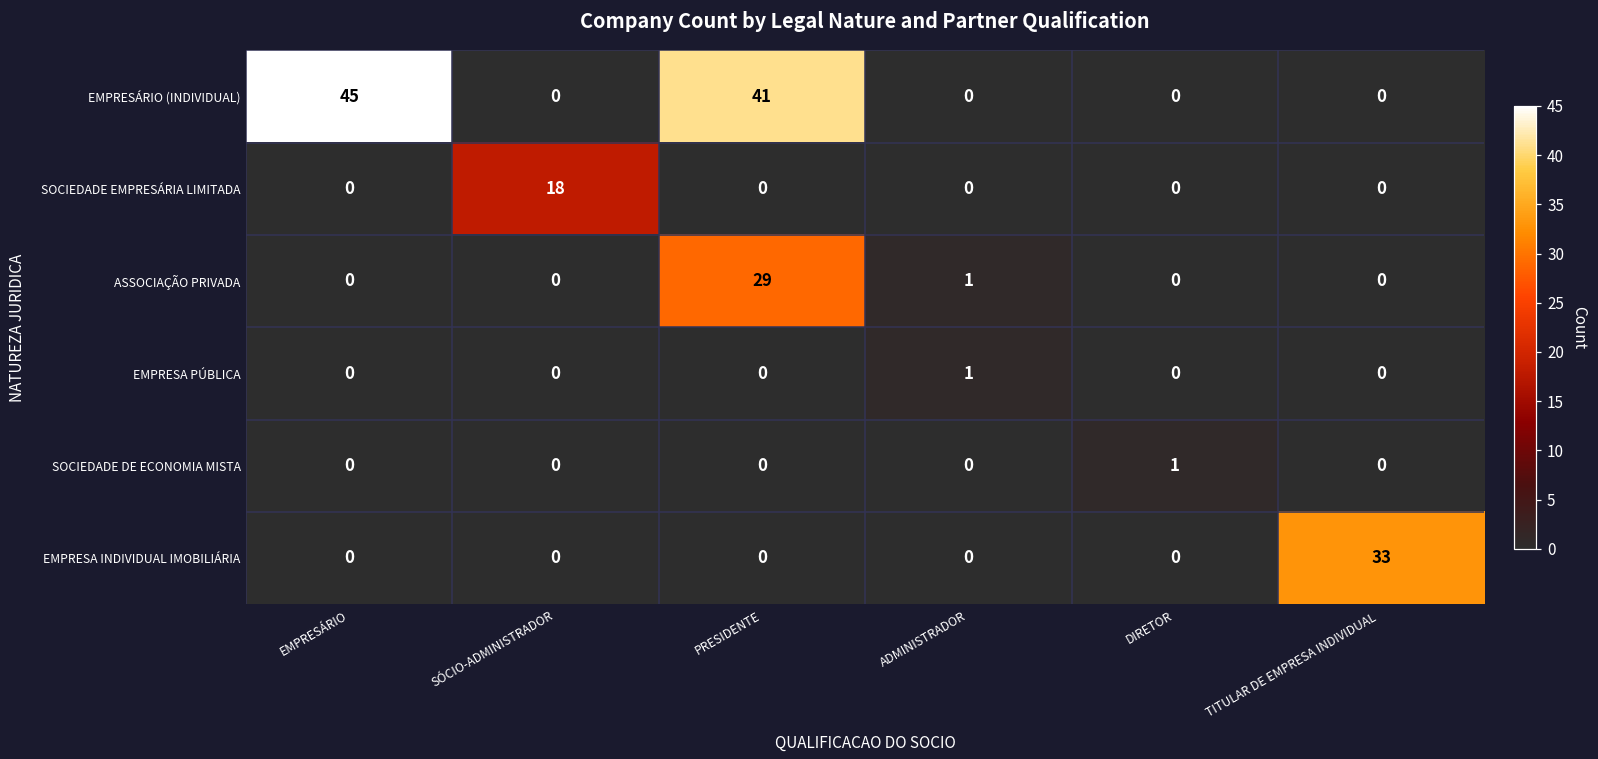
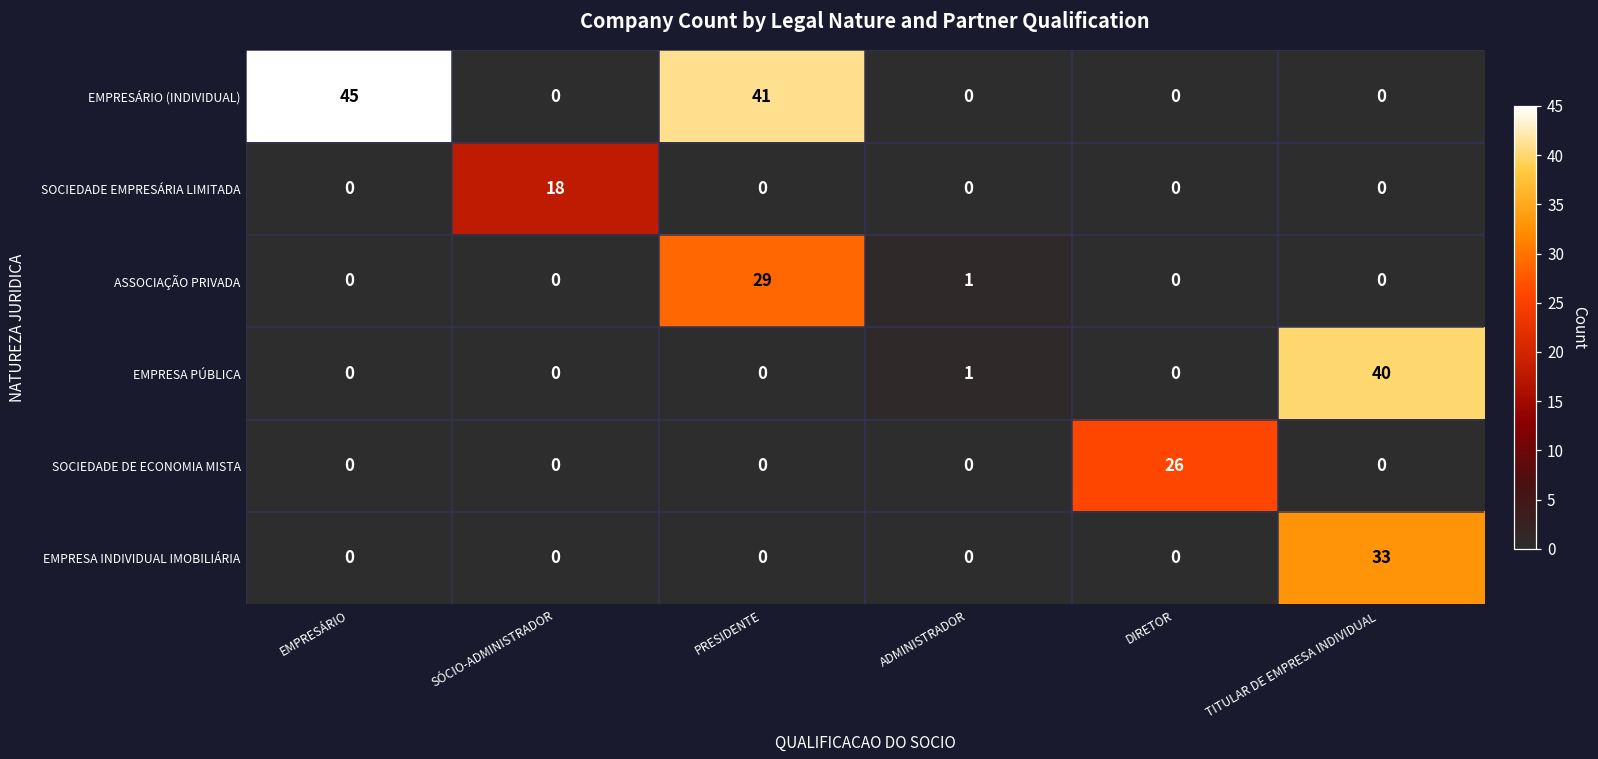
EMPRESA PÚBLICA, TITULAR DE EMPRESA INDIVIDUAL: 0 -> 40
SOCIEDADE DE ECONOMIA MISTA, DIRETOR: 1 -> 26
